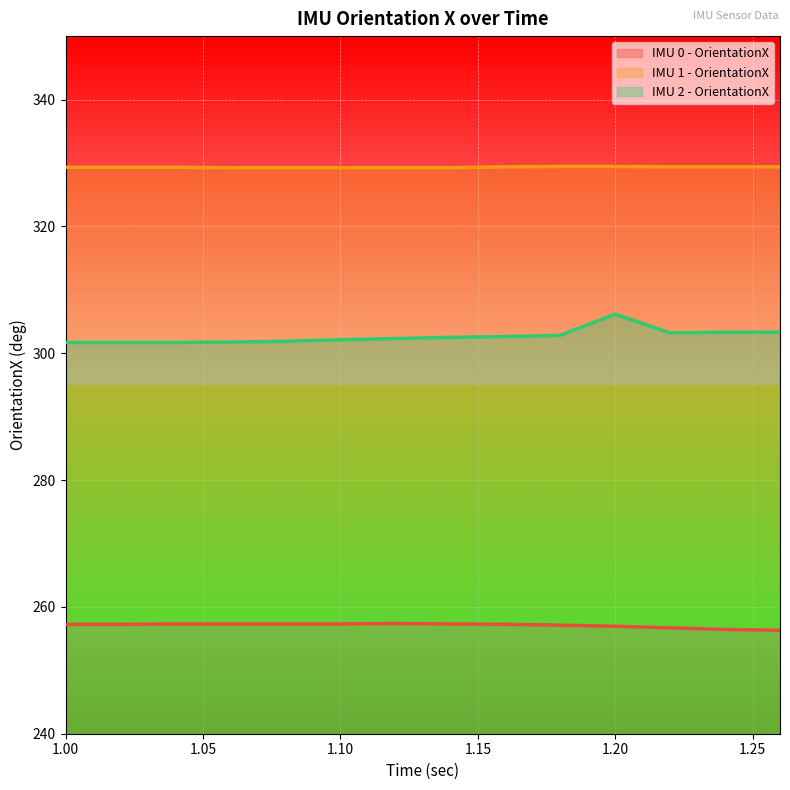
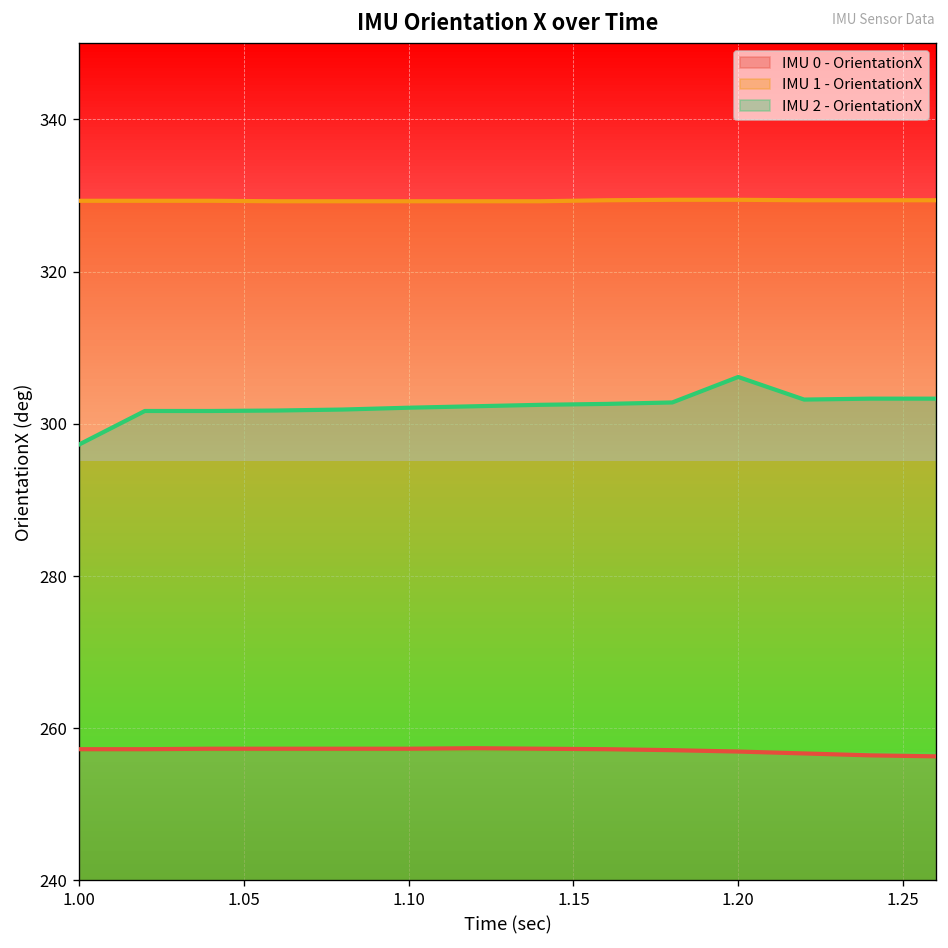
IMU 2 - OrientationX, 1.00: 302 -> 297
